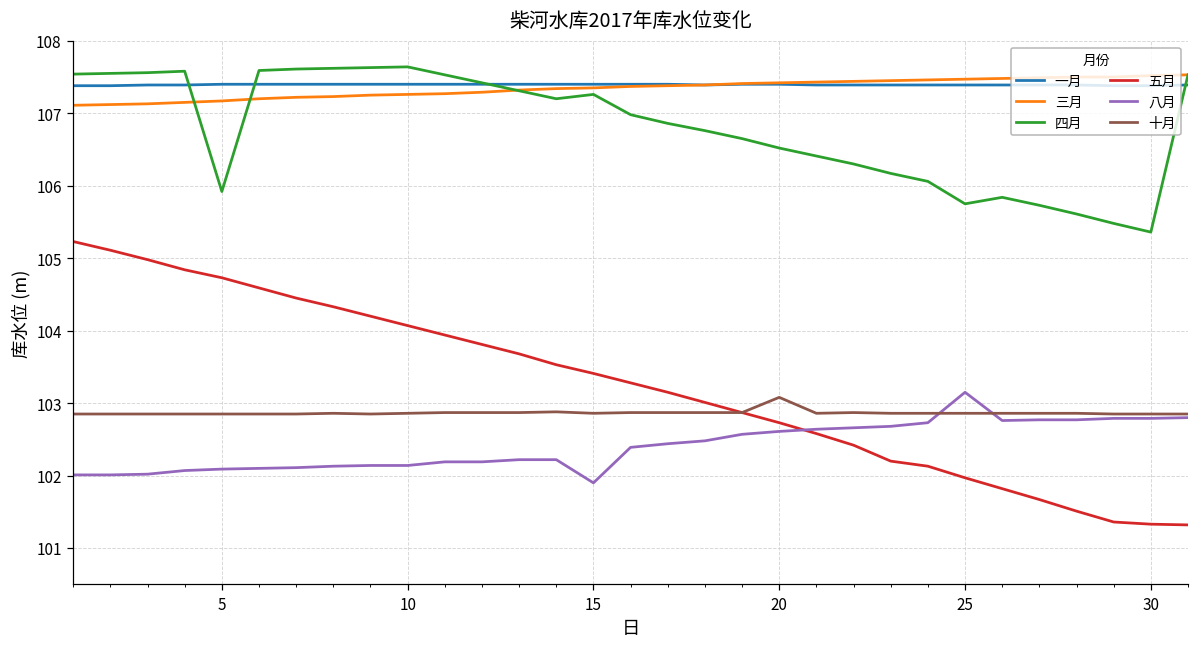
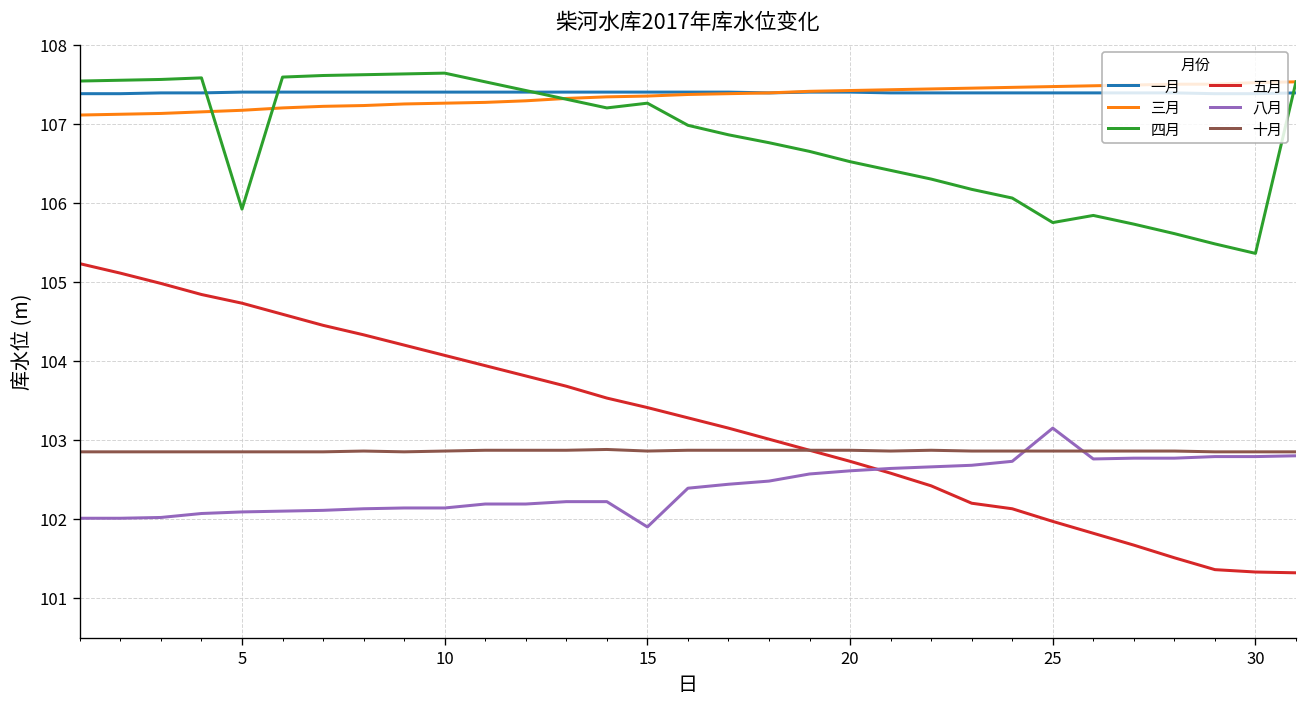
十月, 20: 103.1 -> 102.9
